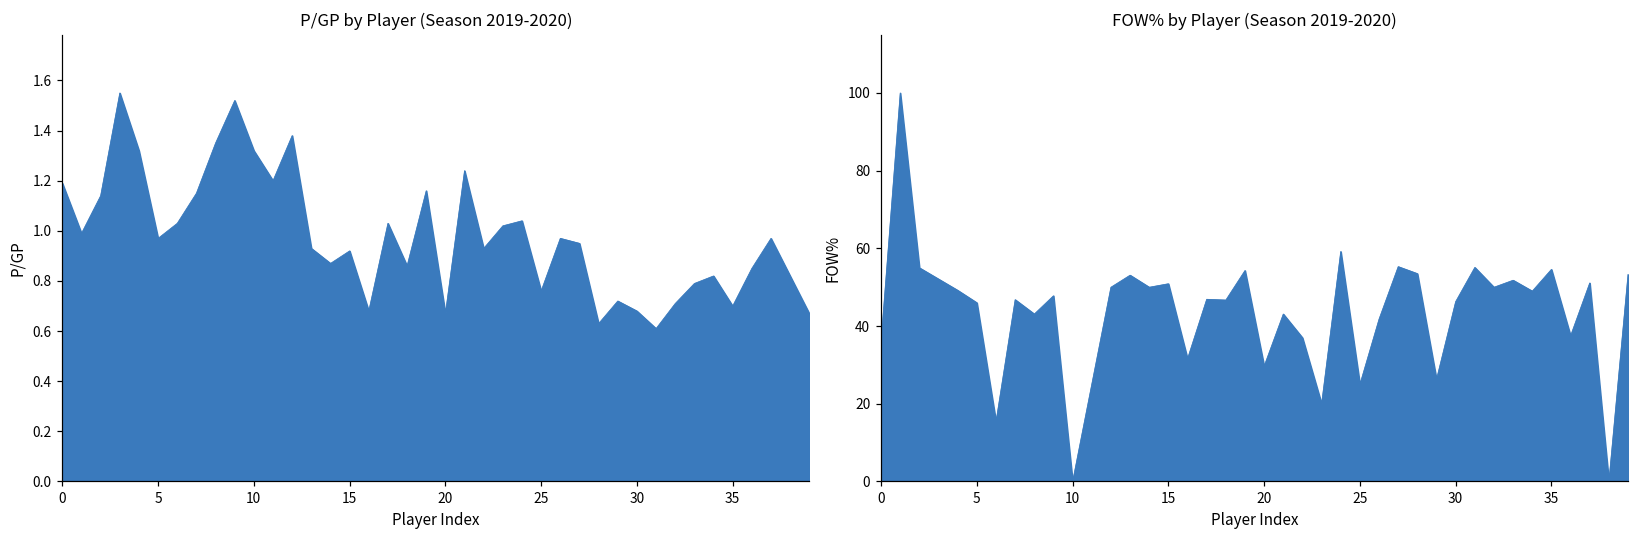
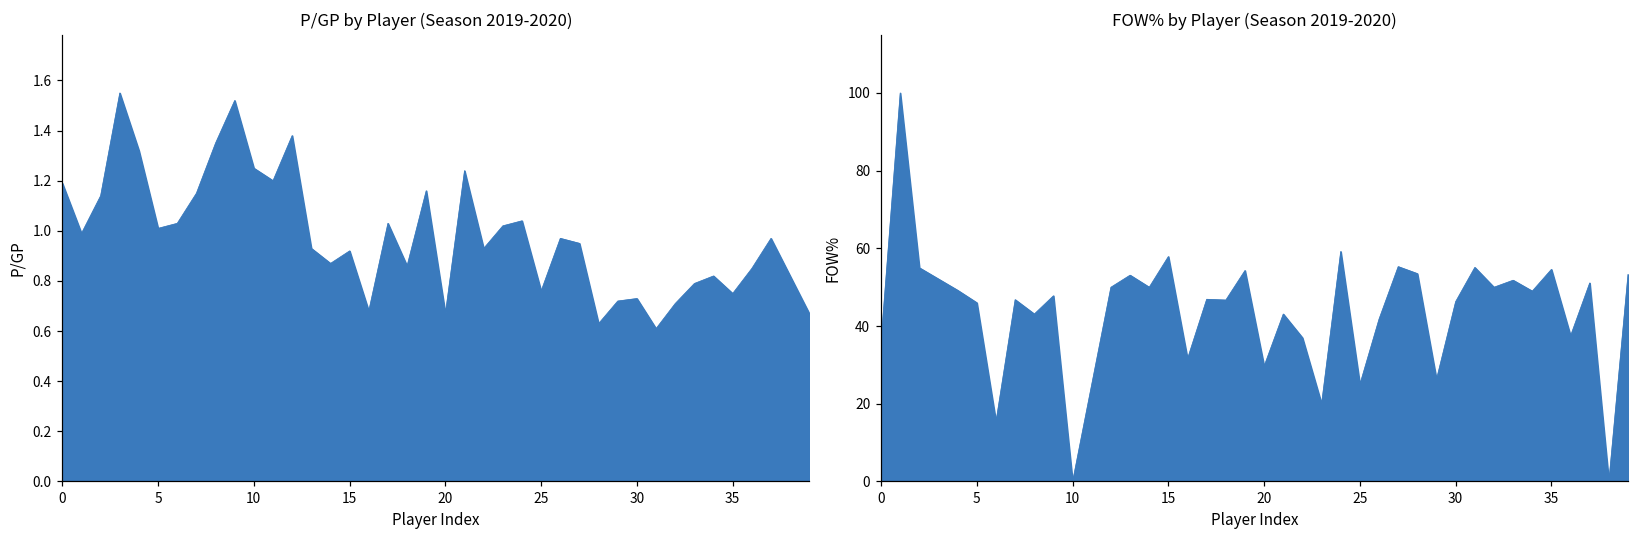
P/GP by Player (Season 2019-2020), 5: 0.97 -> 1.01
P/GP by Player (Season 2019-2020), 10: 1.32 -> 1.25
P/GP by Player (Season 2019-2020), 30: 0.68 -> 0.73
P/GP by Player (Season 2019-2020), 35: 0.70 -> 0.75
FOW% by Player (Season 2019-2020), 15: 51 -> 58
